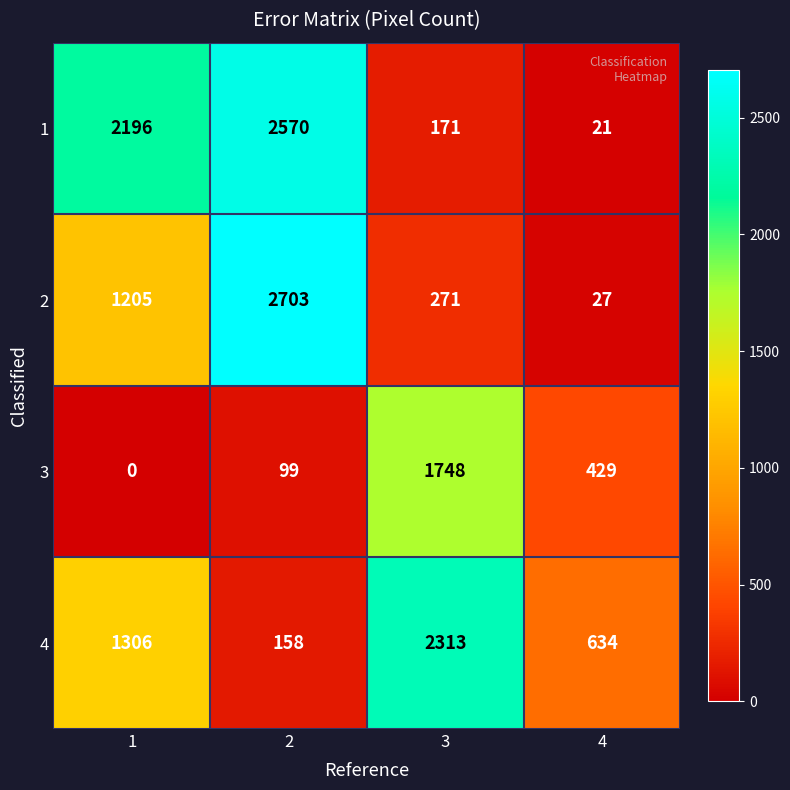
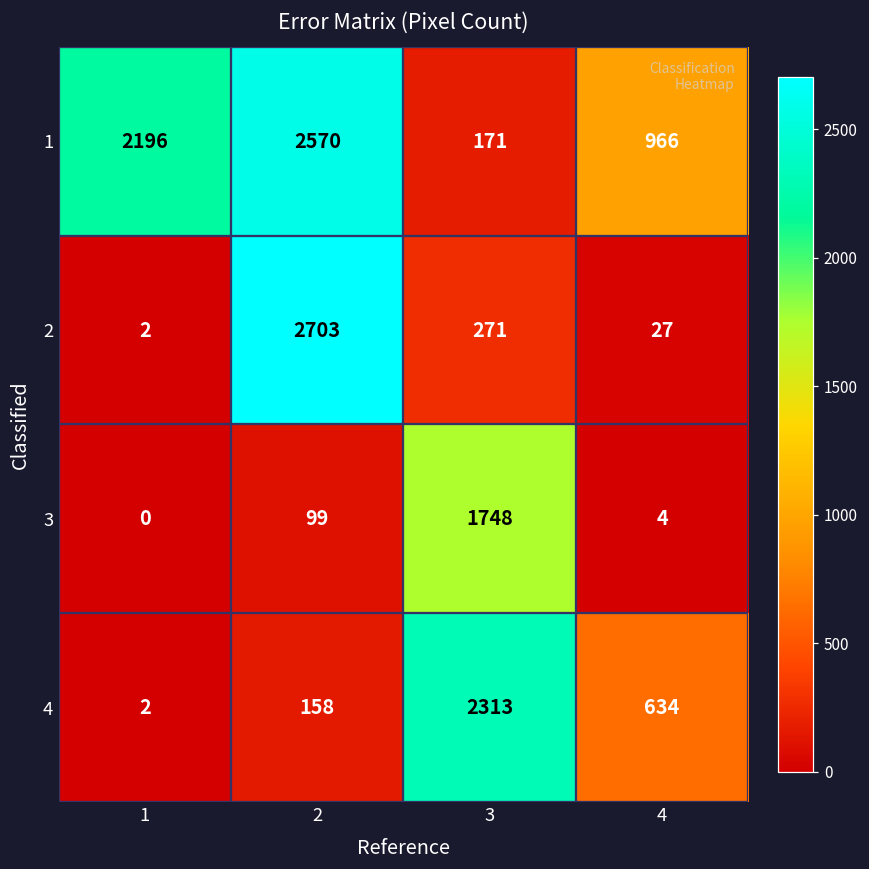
1, 4: 21 -> 966
2, 1: 1205 -> 2
3, 4: 429 -> 4
4, 1: 1306 -> 2
